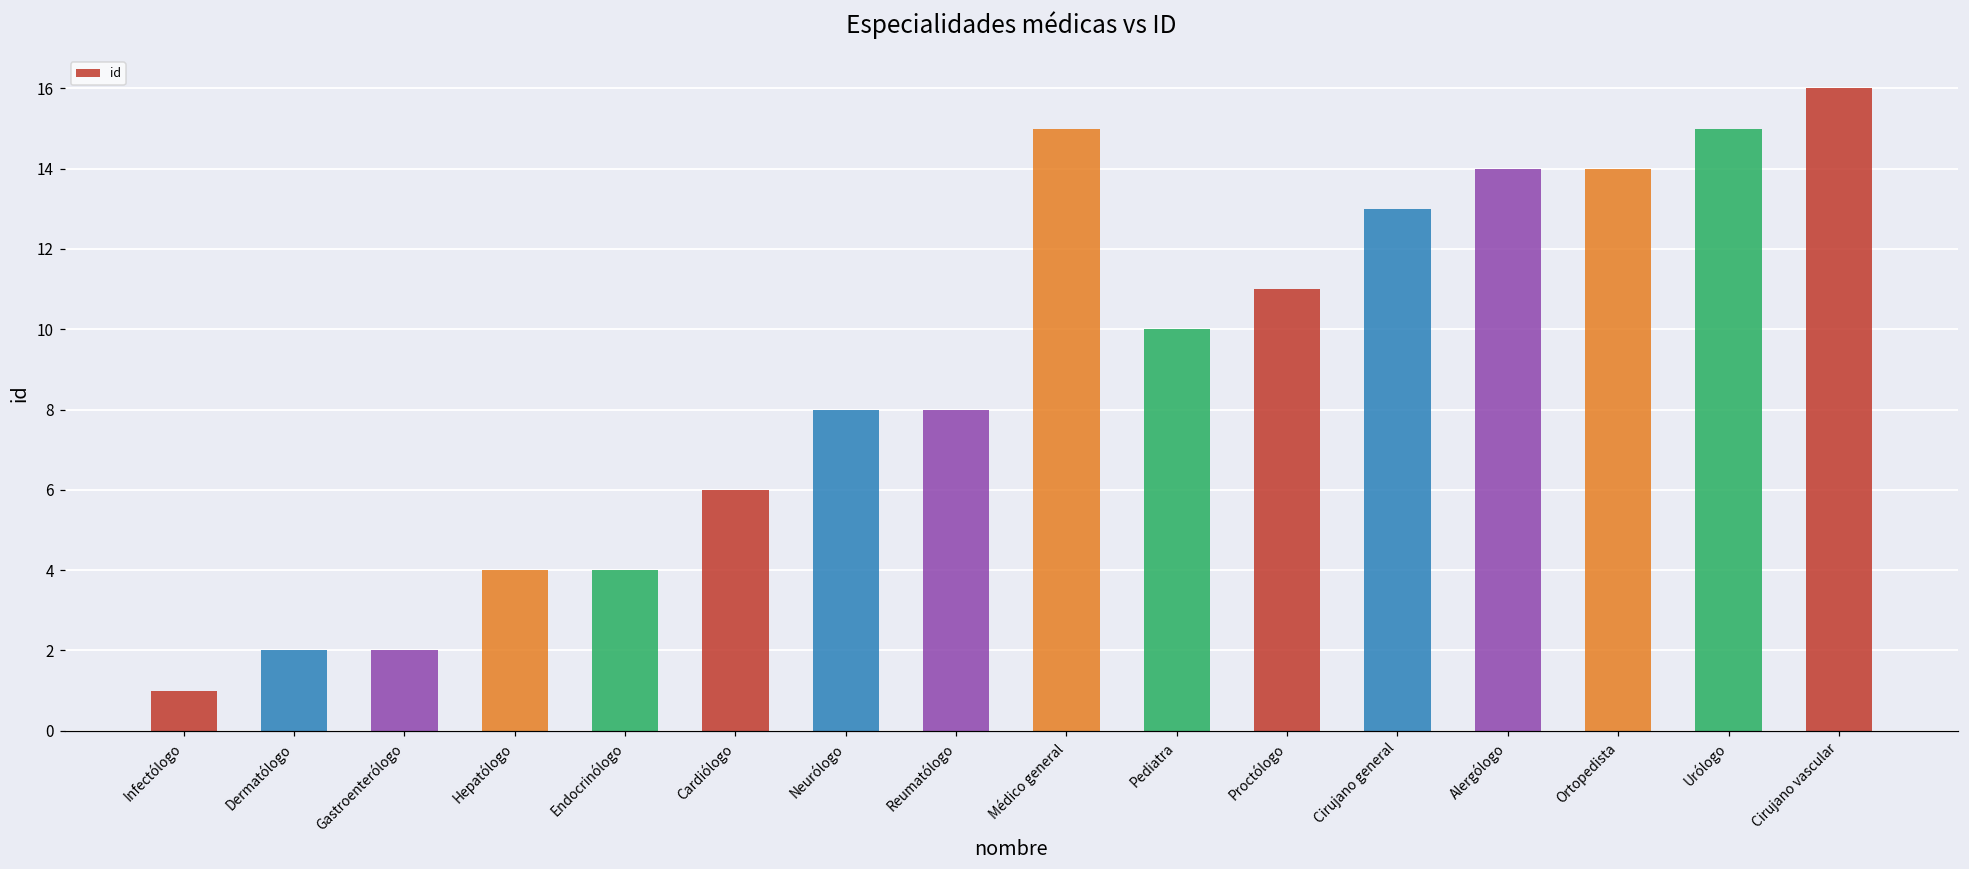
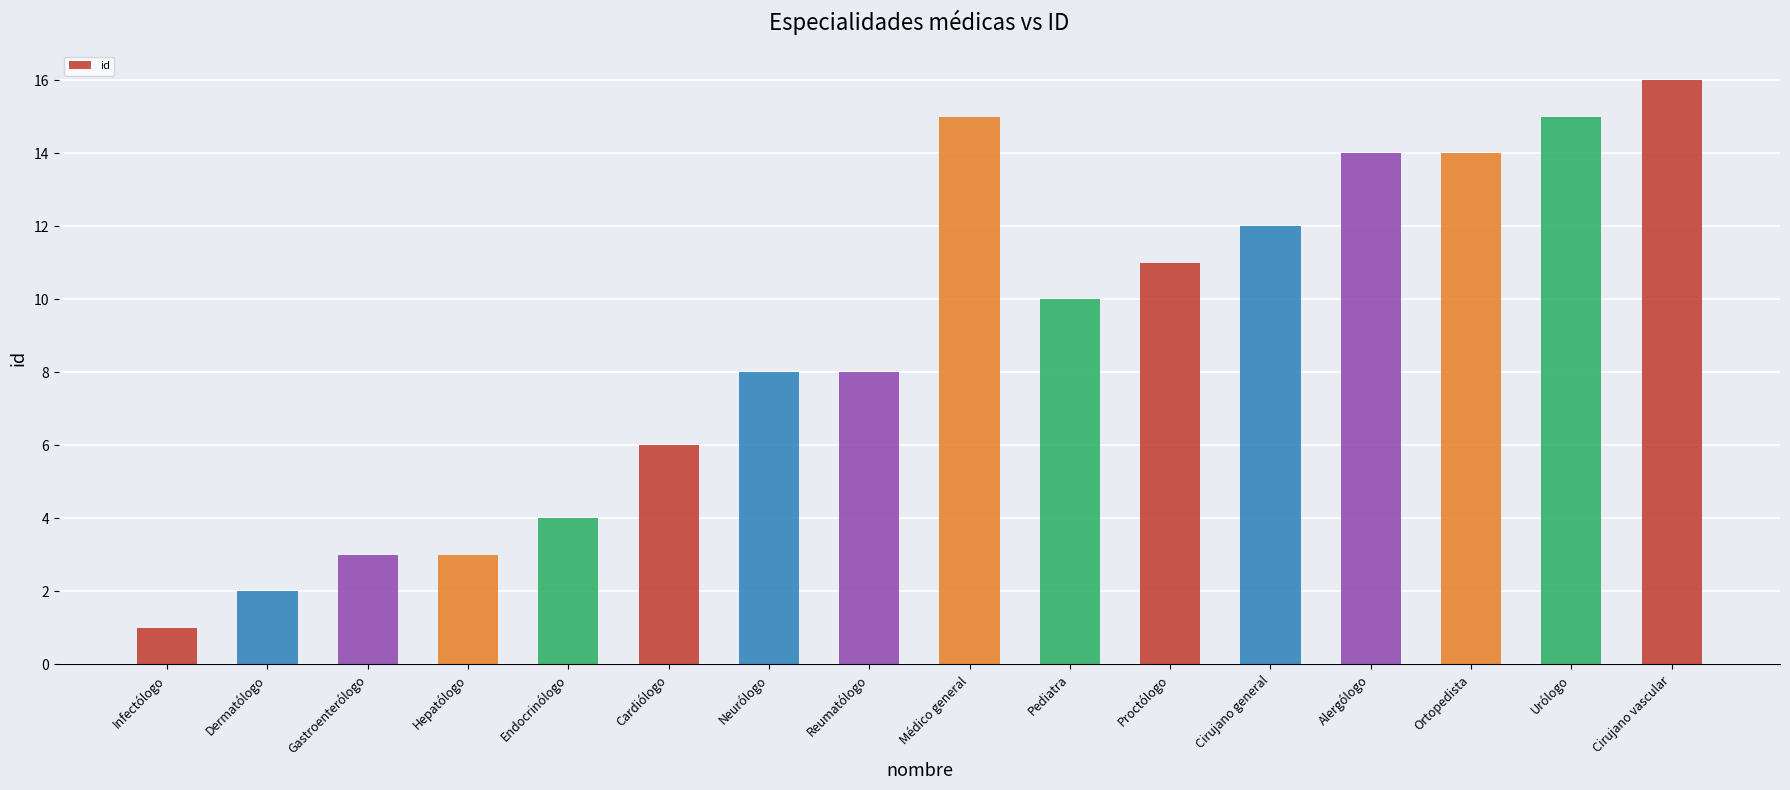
Gastroenterólogo: 2 -> 3
Hepatólogo: 4 -> 3
Cirujano general: 13 -> 12
